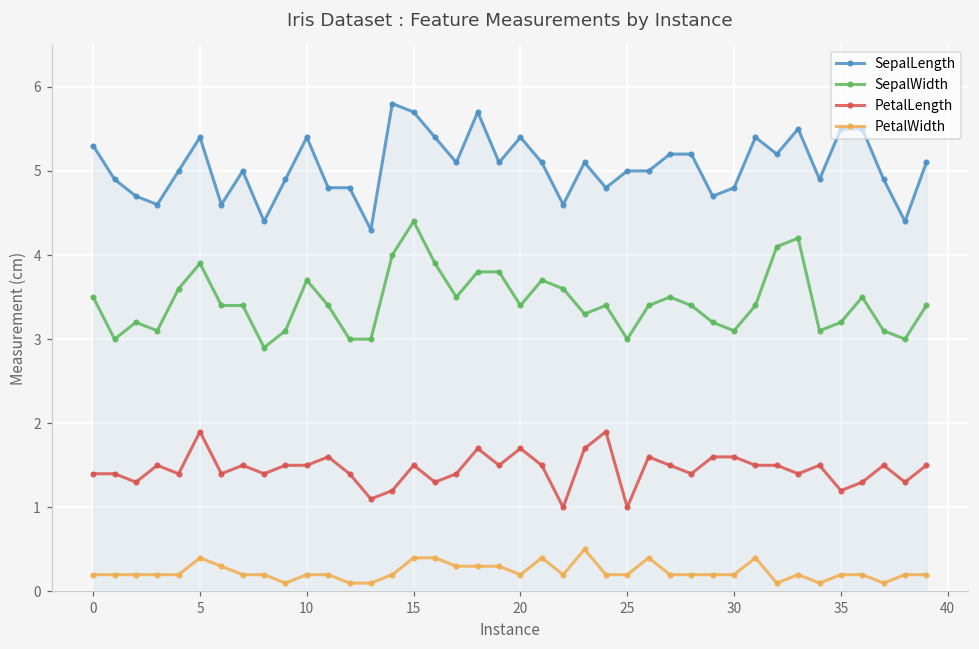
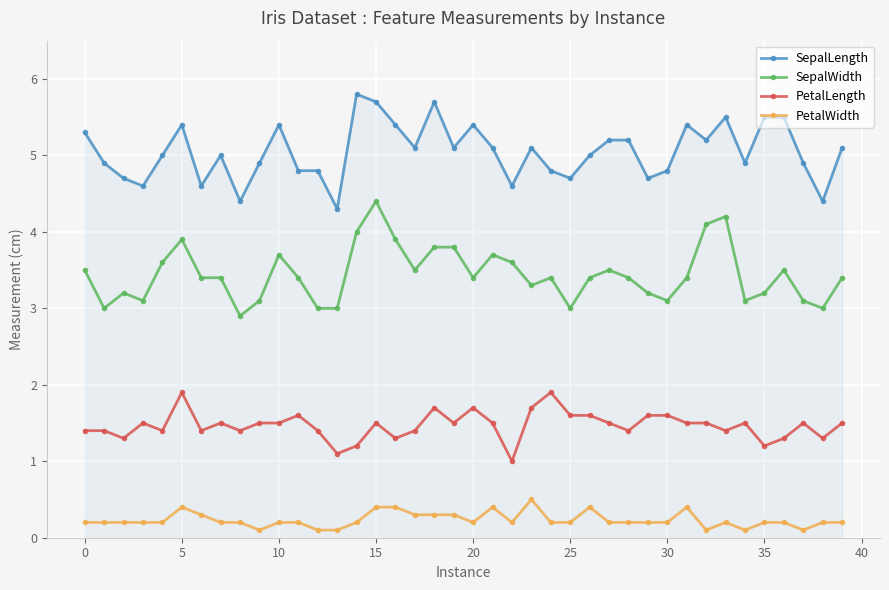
SepalLength, 25: 5.0 -> 4.7
PetalLength, 25: 1.0 -> 1.6
